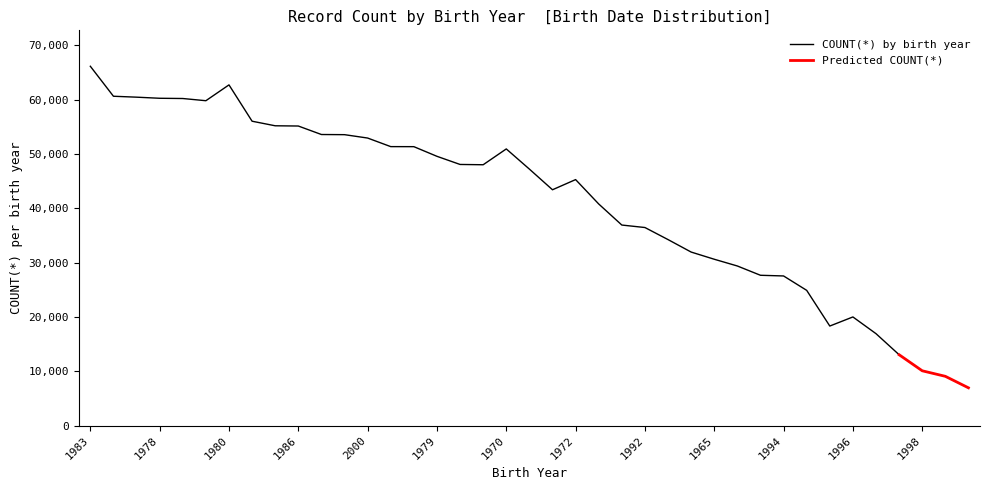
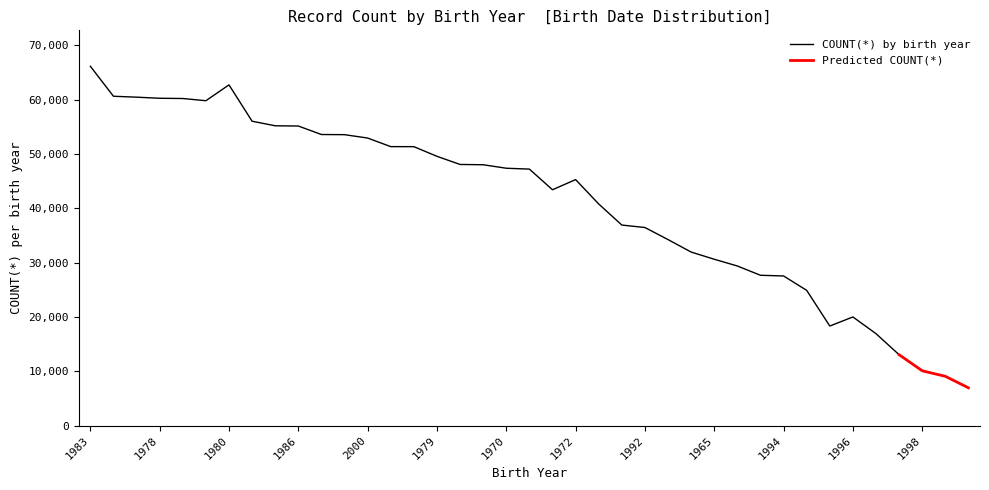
COUNT(*) by birth year, 1970: 51,000 -> 47,000
